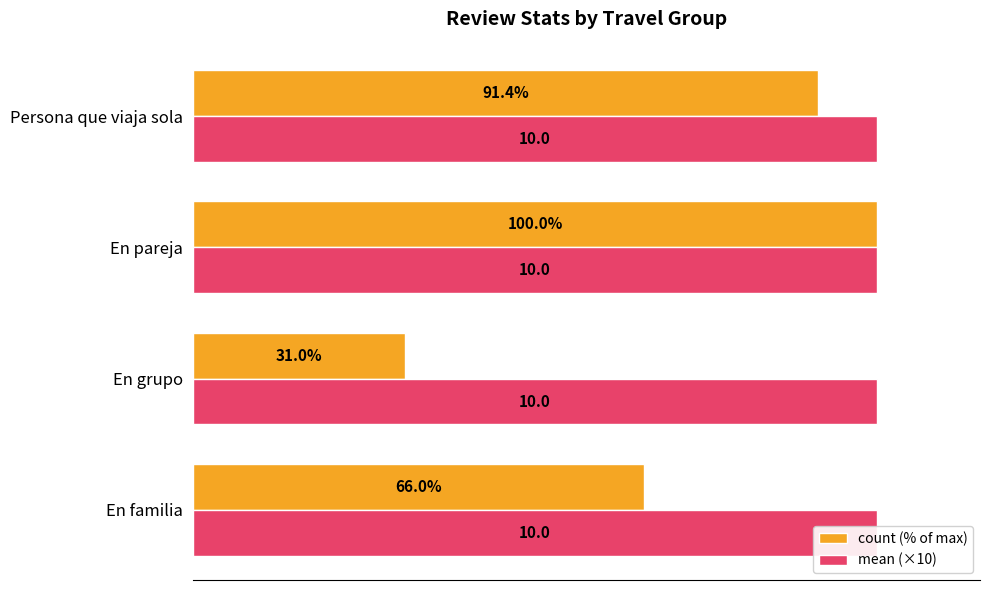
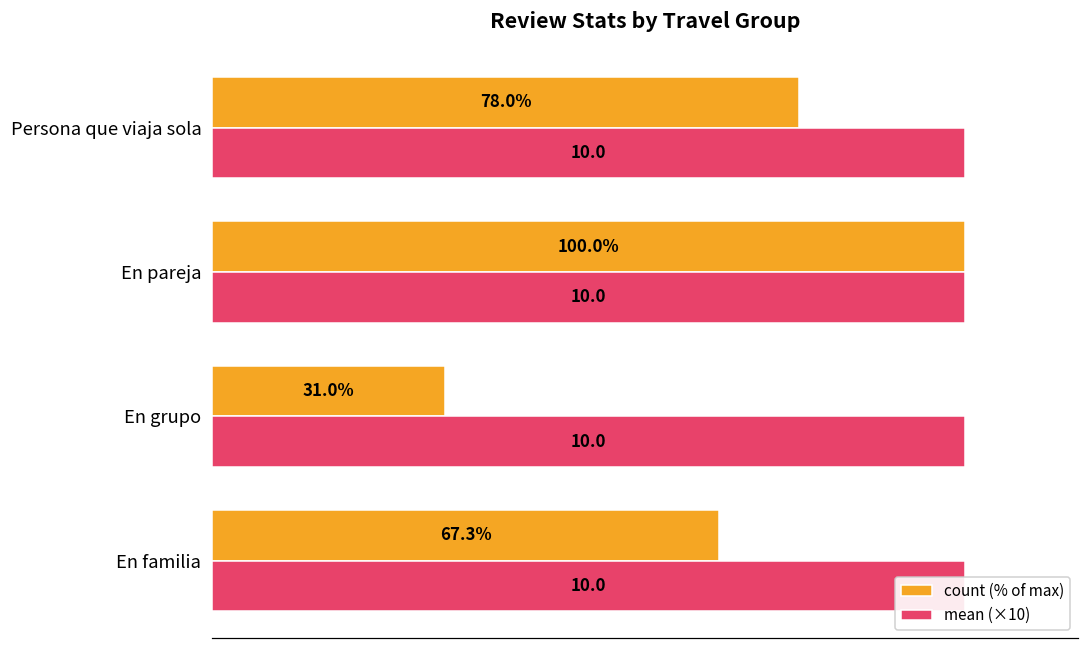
count (% of max), Persona que viaja sola: 91.4% -> 78.0%
count (% of max), En familia: 66.0% -> 67.3%
